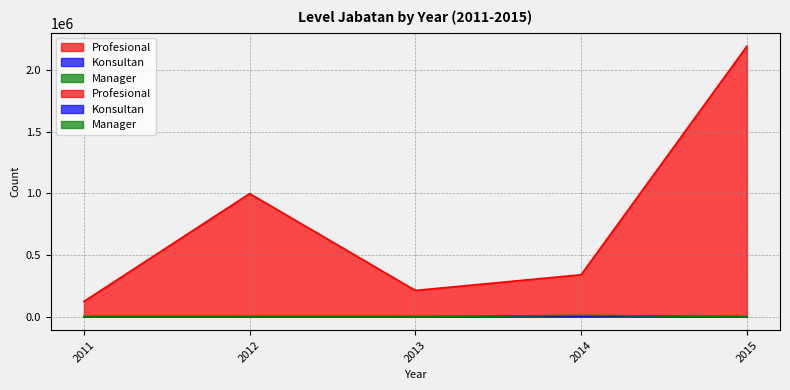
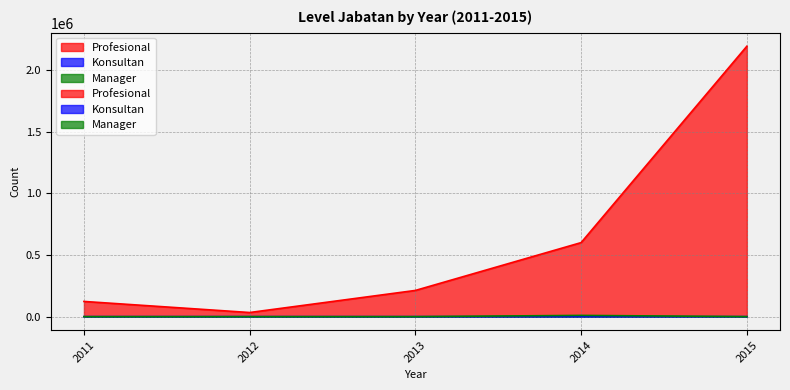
Profesional, 2012: 1000000 -> 30000
Profesional, 2014: 340000 -> 600000
